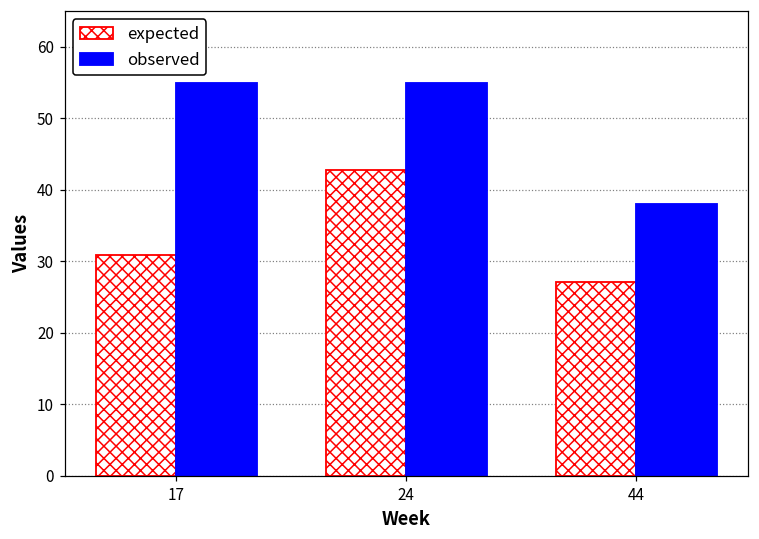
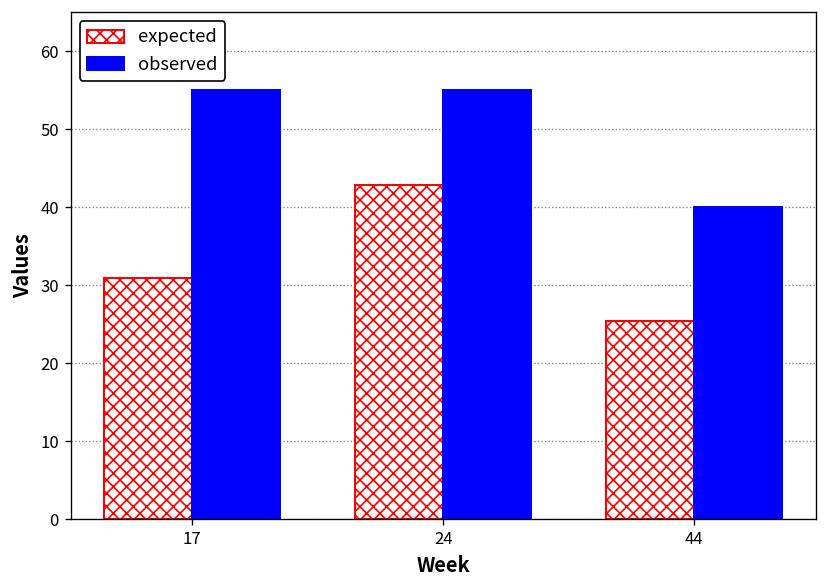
expected, 44: 27 -> 25
observed, 44: 38 -> 40
